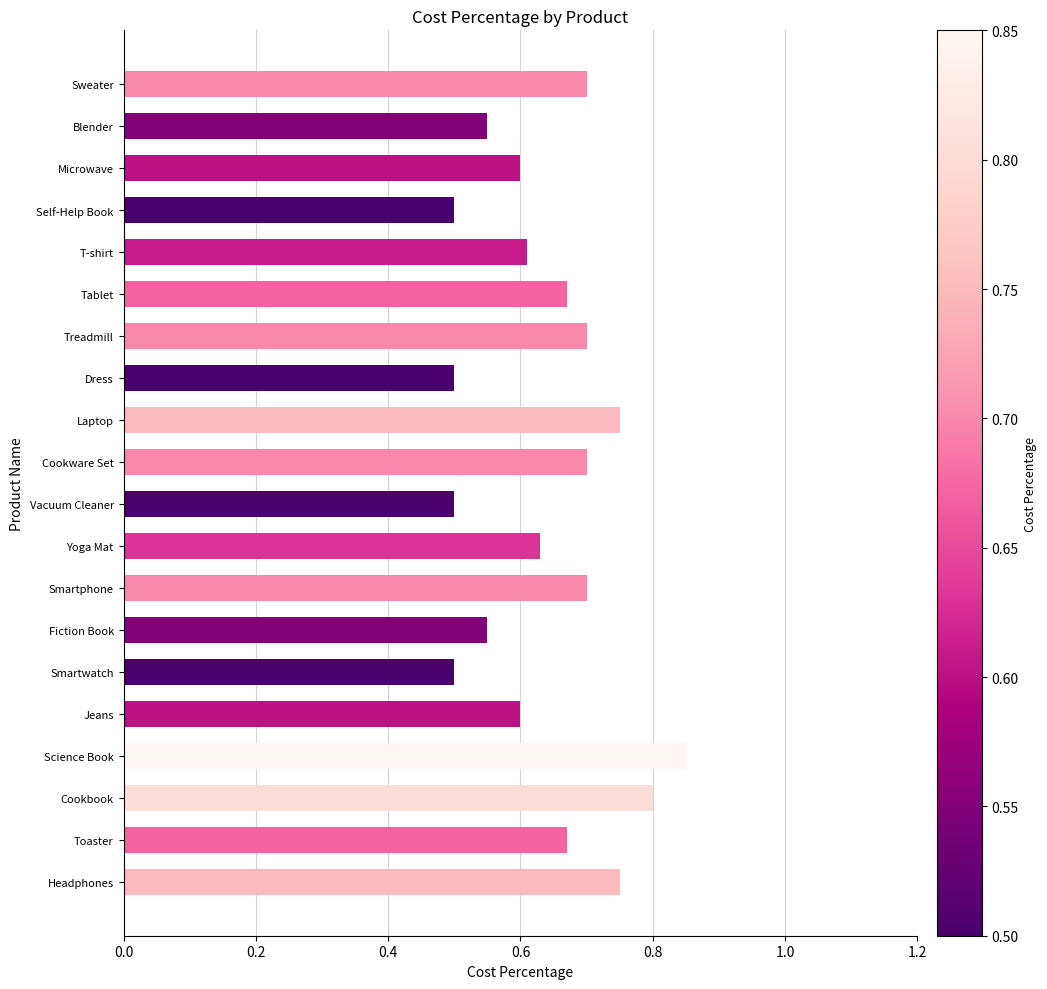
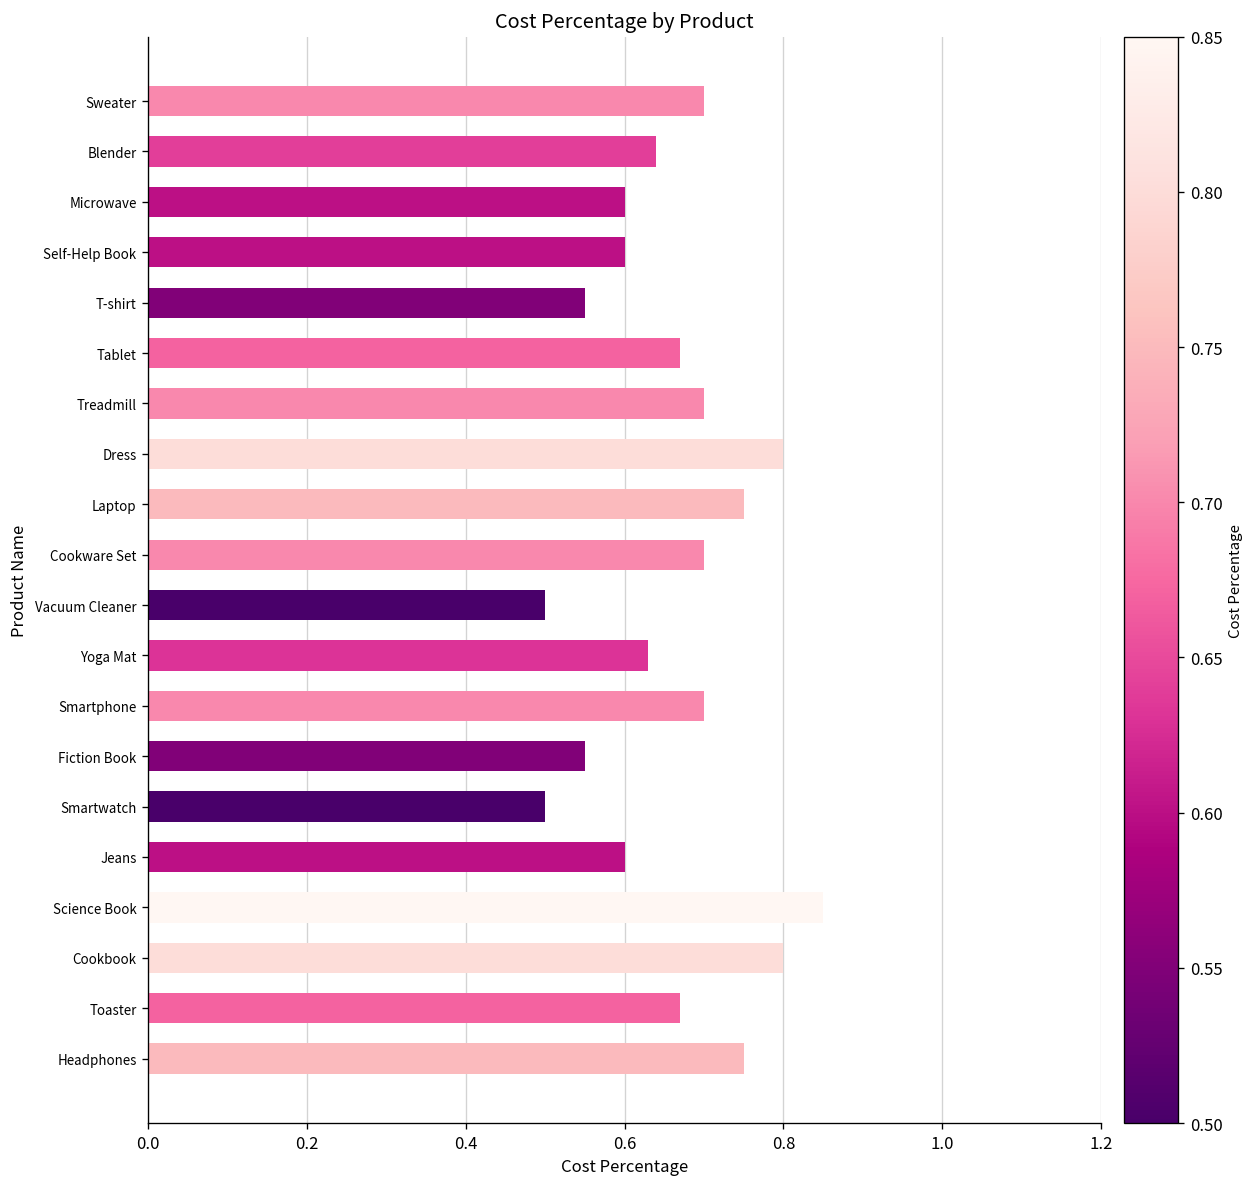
Blender: 0.55 -> 0.64
Self-Help Book: 0.5 -> 0.6
T-shirt: 0.61 -> 0.55
Dress: 0.5 -> 0.8
